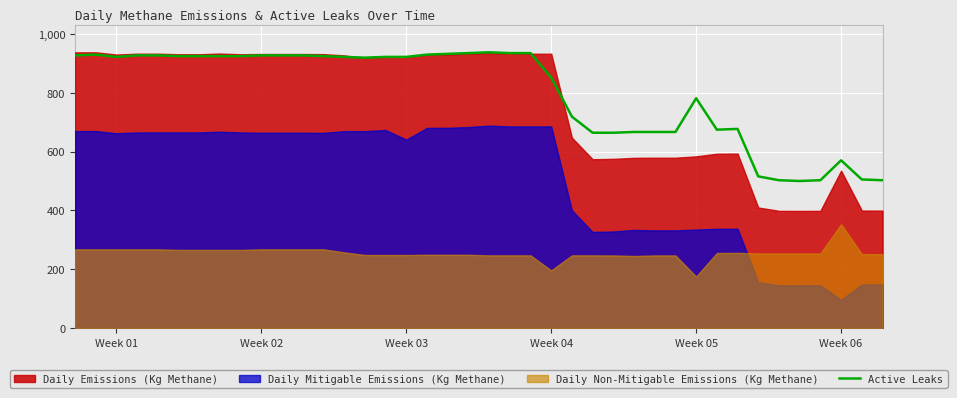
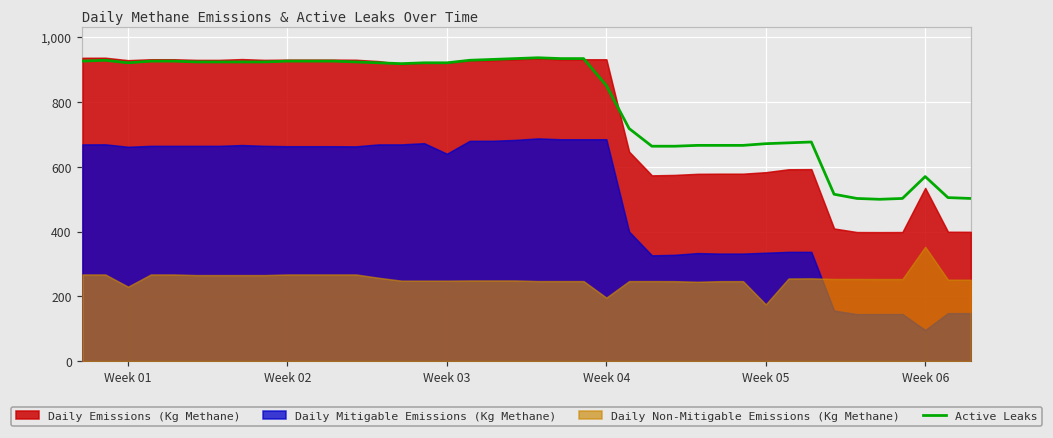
Daily Non-Mitigable Emissions (Kg Methane), Week 01: 270 -> 230
Active Leaks, Week 05: 780 -> 670
